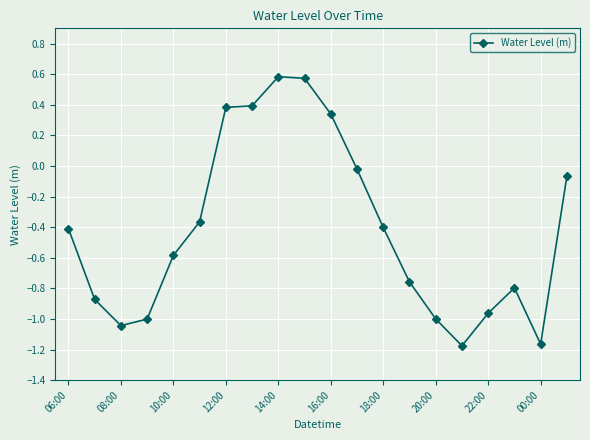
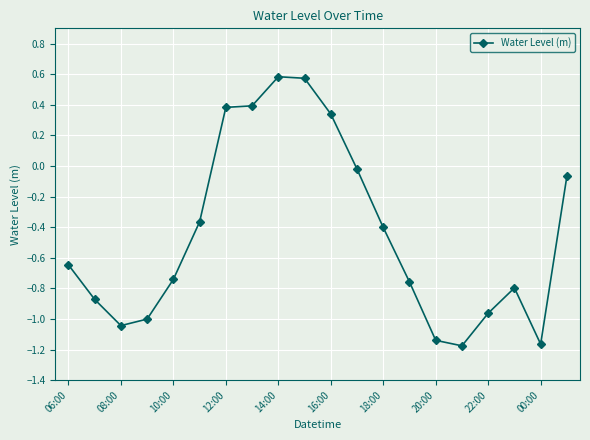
06:00: -0.41 -> -0.65
10:00: -0.58 -> -0.74
20:00: -1.00 -> -1.14
